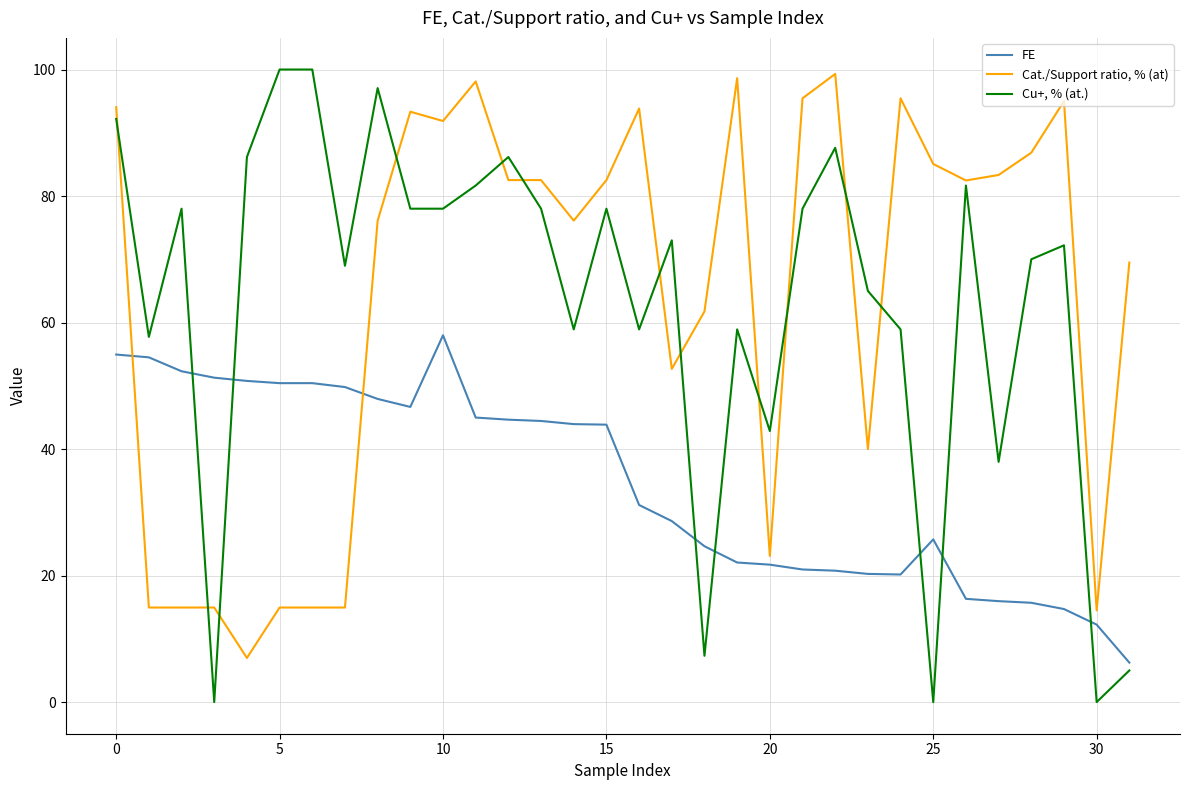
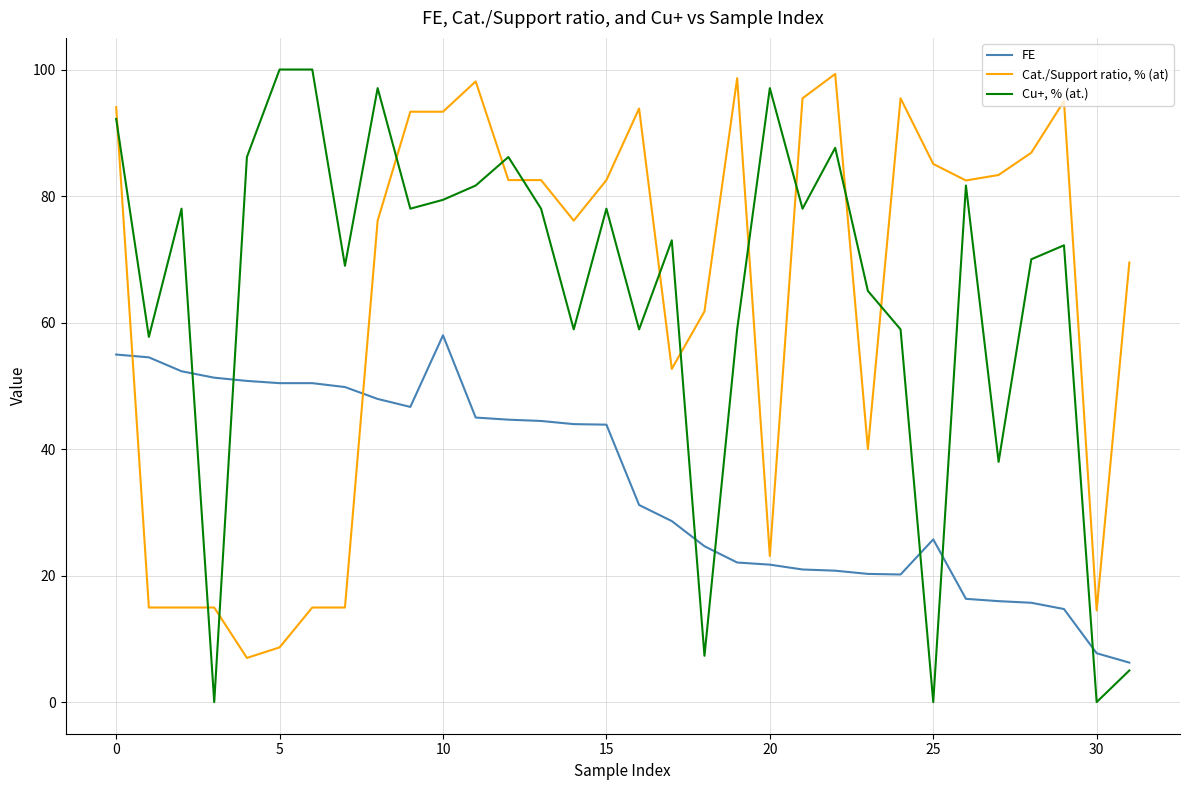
Cat./Support ratio, % (at), 5: 15 -> 9
Cat./Support ratio, % (at), 10: 92 -> 93
Cu+, % (at.), 10: 78 -> 79
Cu+, % (at.), 20: 43 -> 97
FE, 30: 12 -> 8
